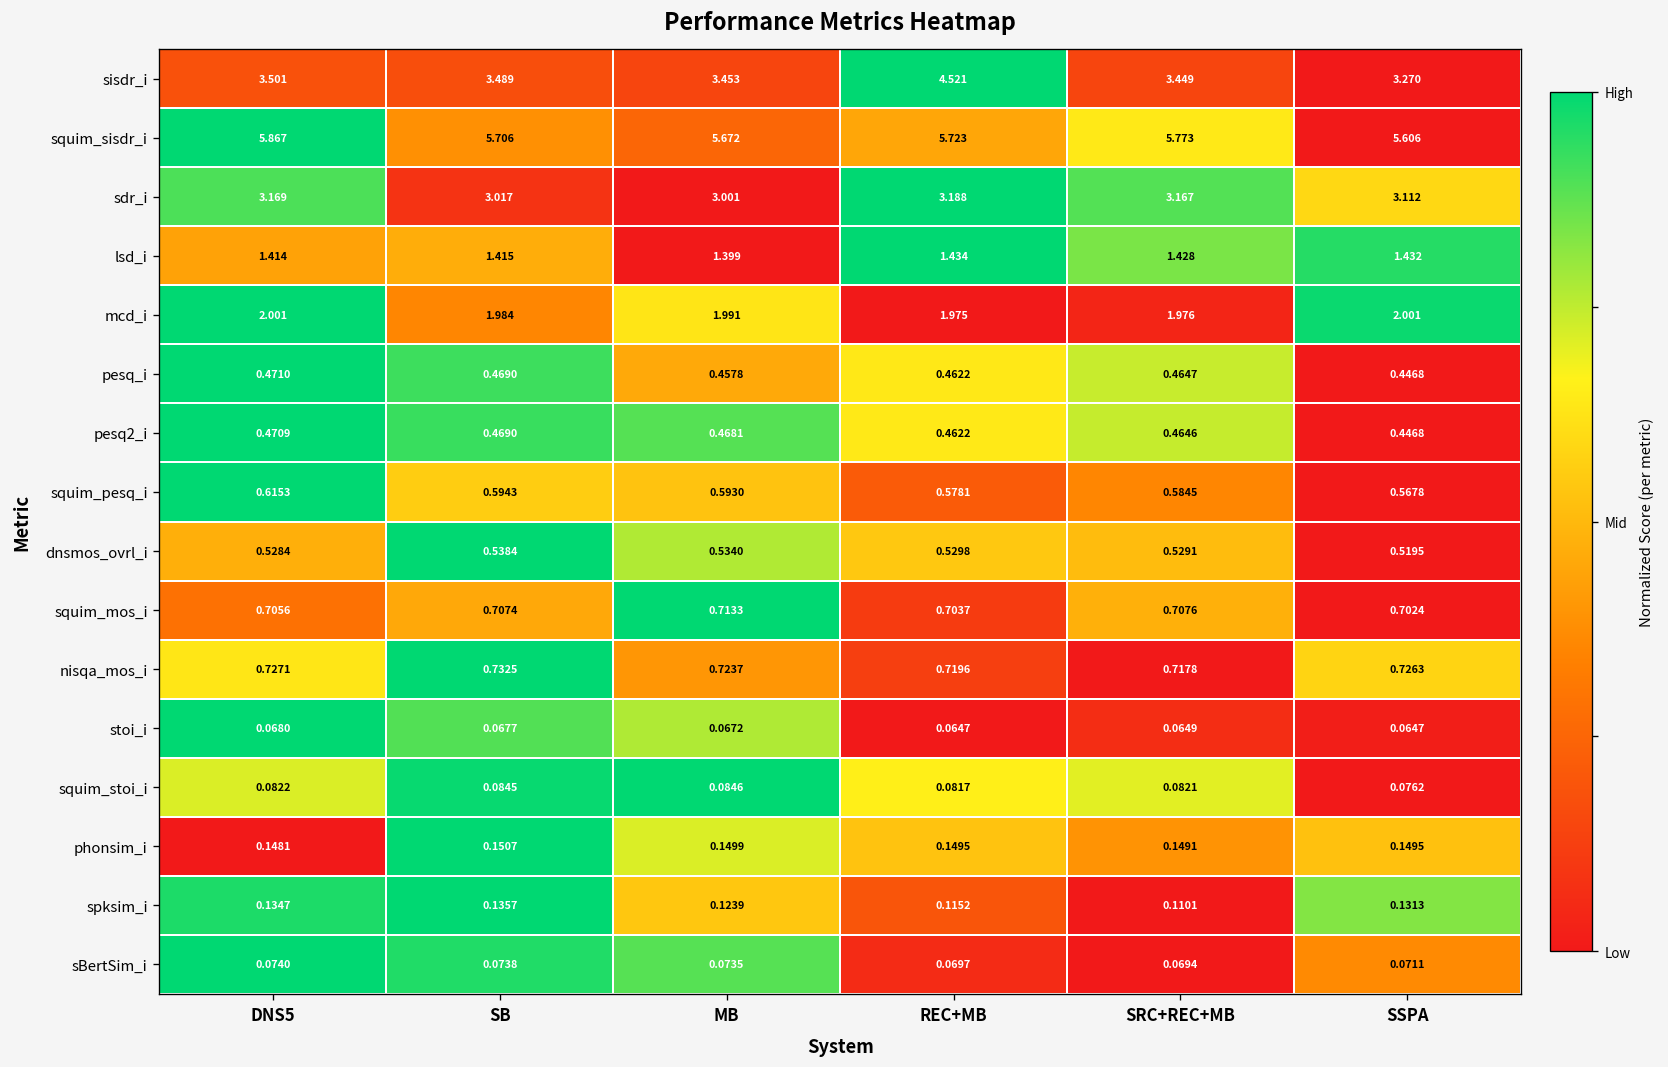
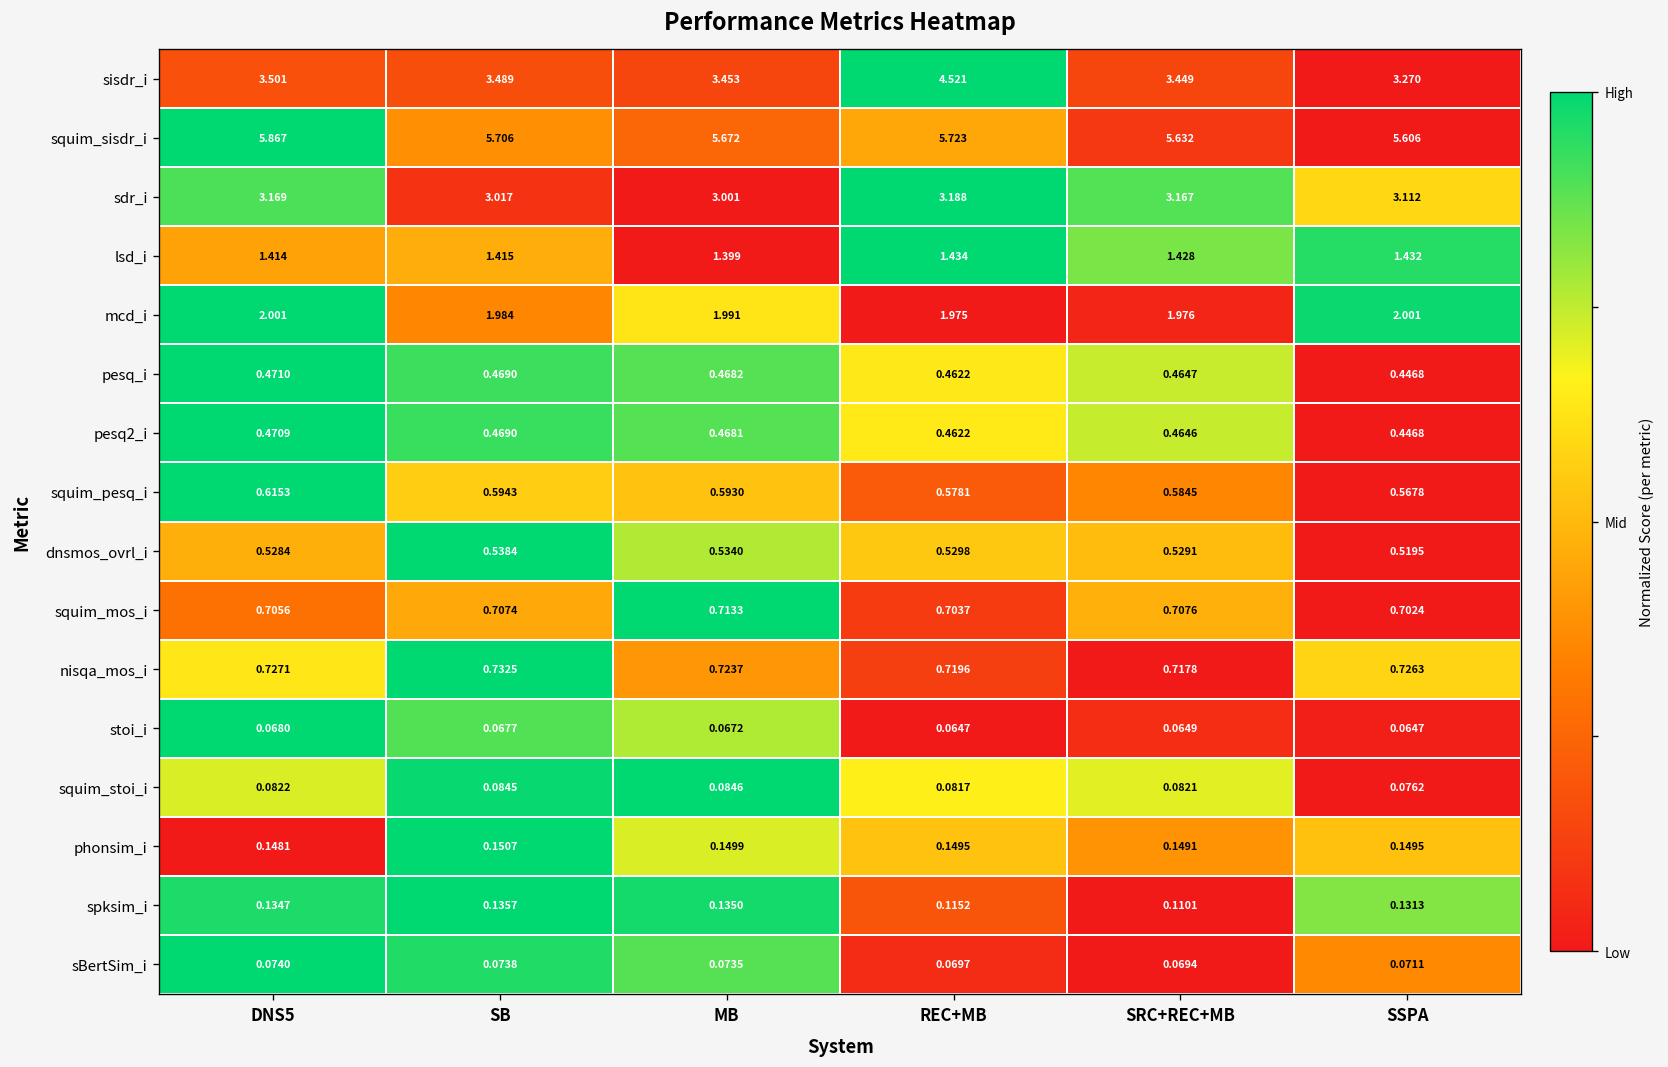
squim_sisdr_i, SRC+REC+MB: 5.773 -> 5.632
pesq_i, MB: 0.4578 -> 0.4682
spksim_i, MB: 0.1239 -> 0.1350
